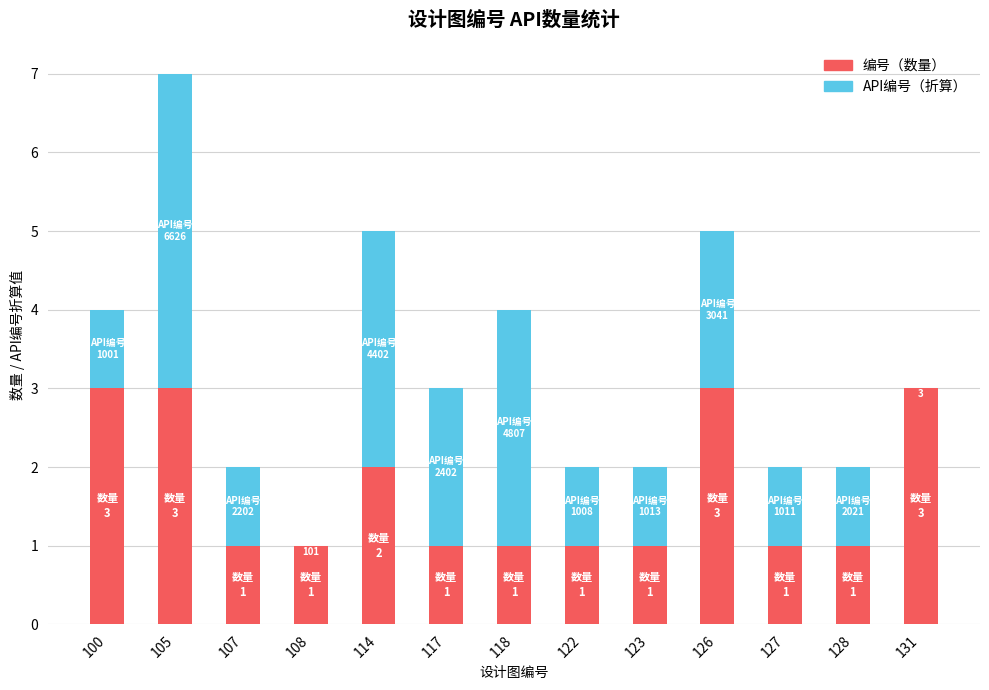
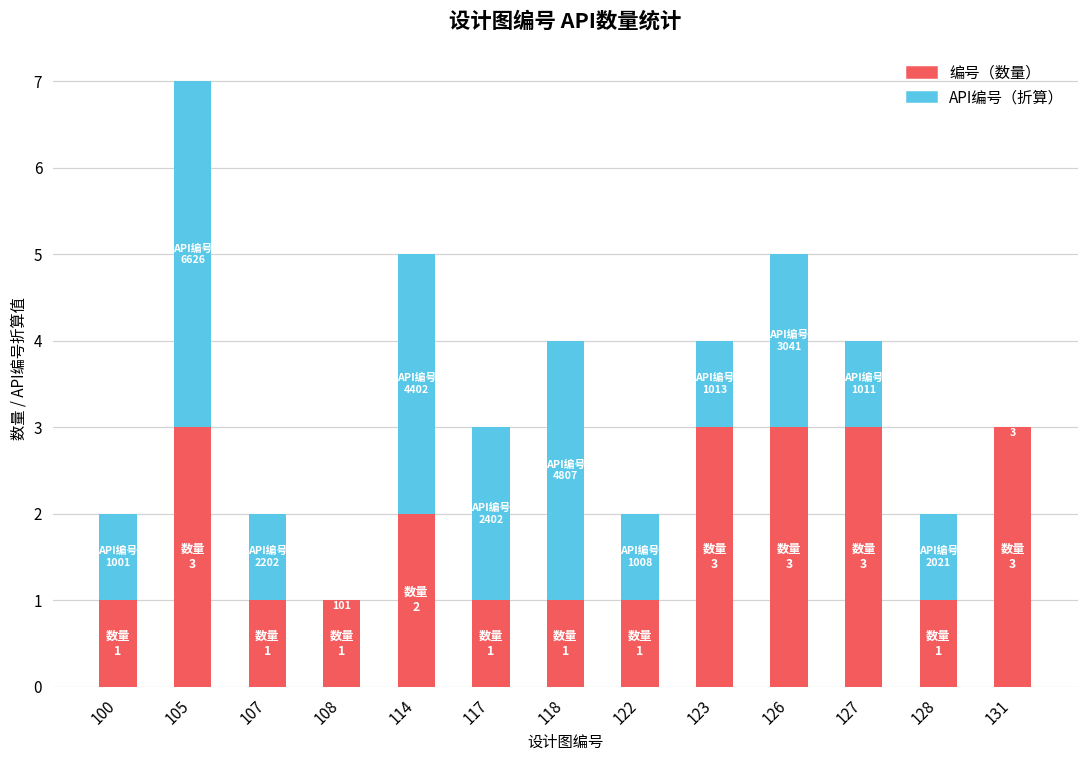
编号（数量）, 100: 3 -> 1
编号（数量）, 123: 1 -> 3
编号（数量）, 127: 1 -> 3
